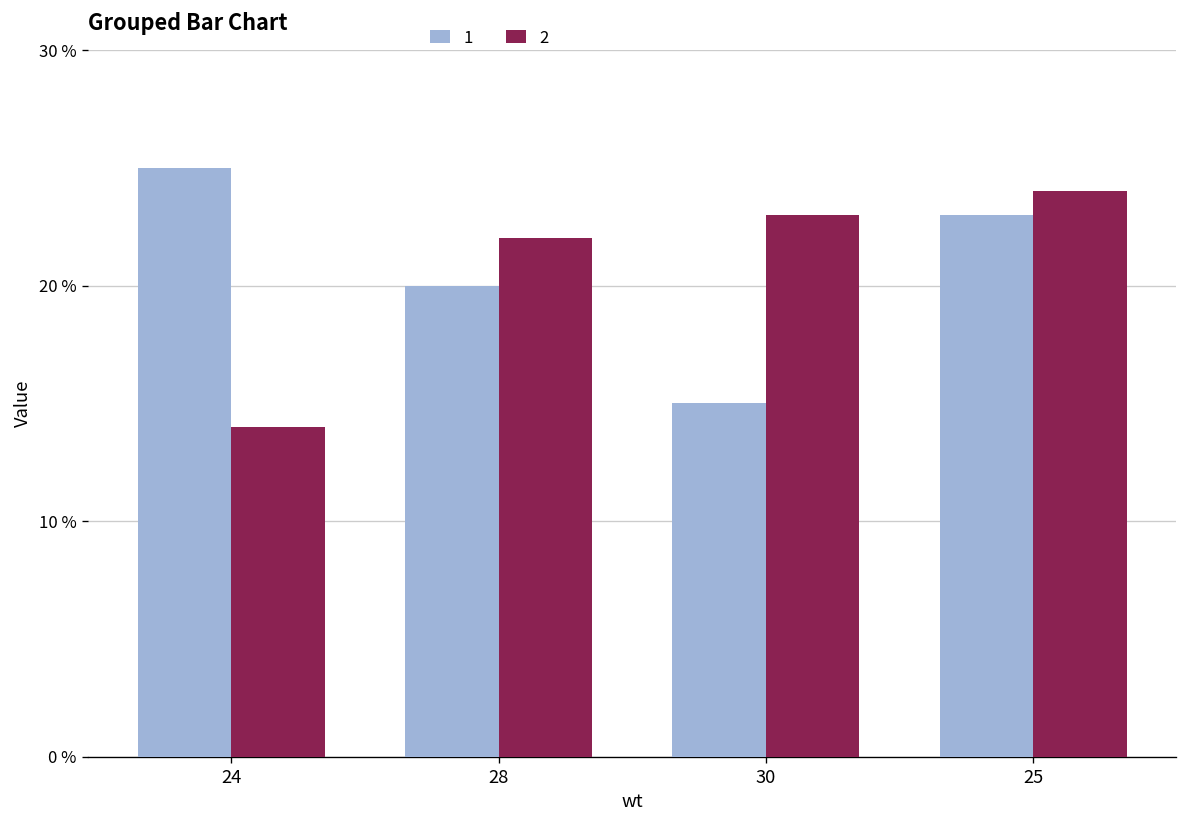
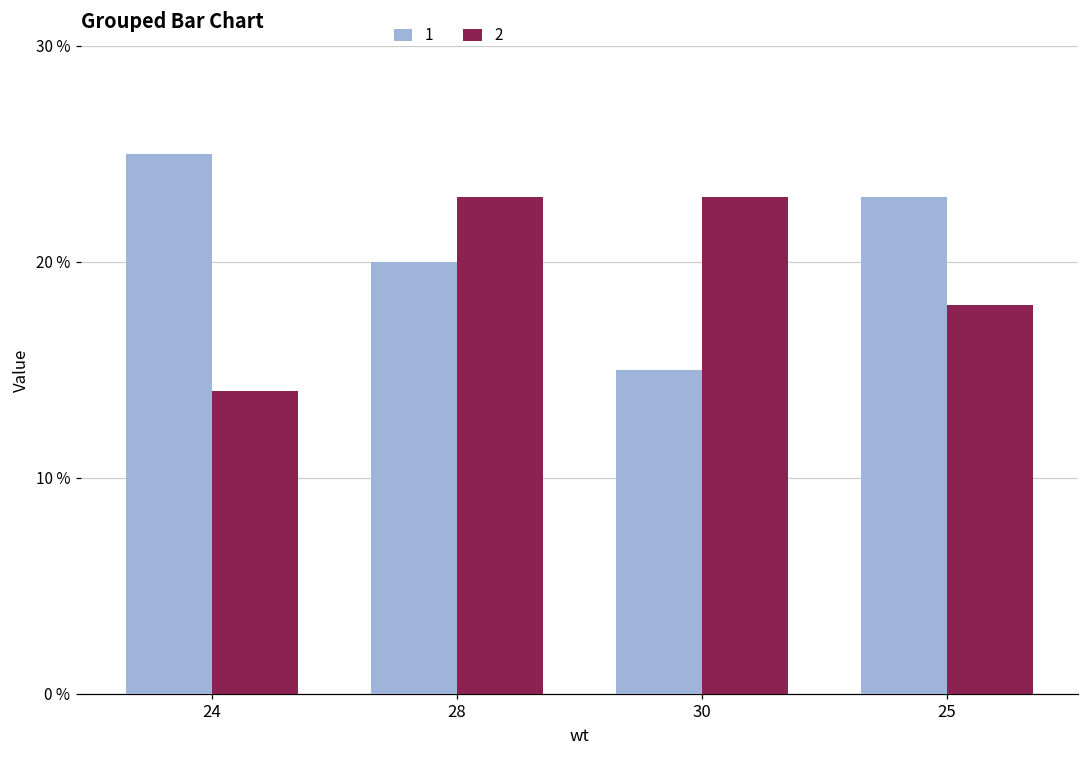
2, 28: 22 % -> 23 %
2, 25: 24 % -> 18 %
